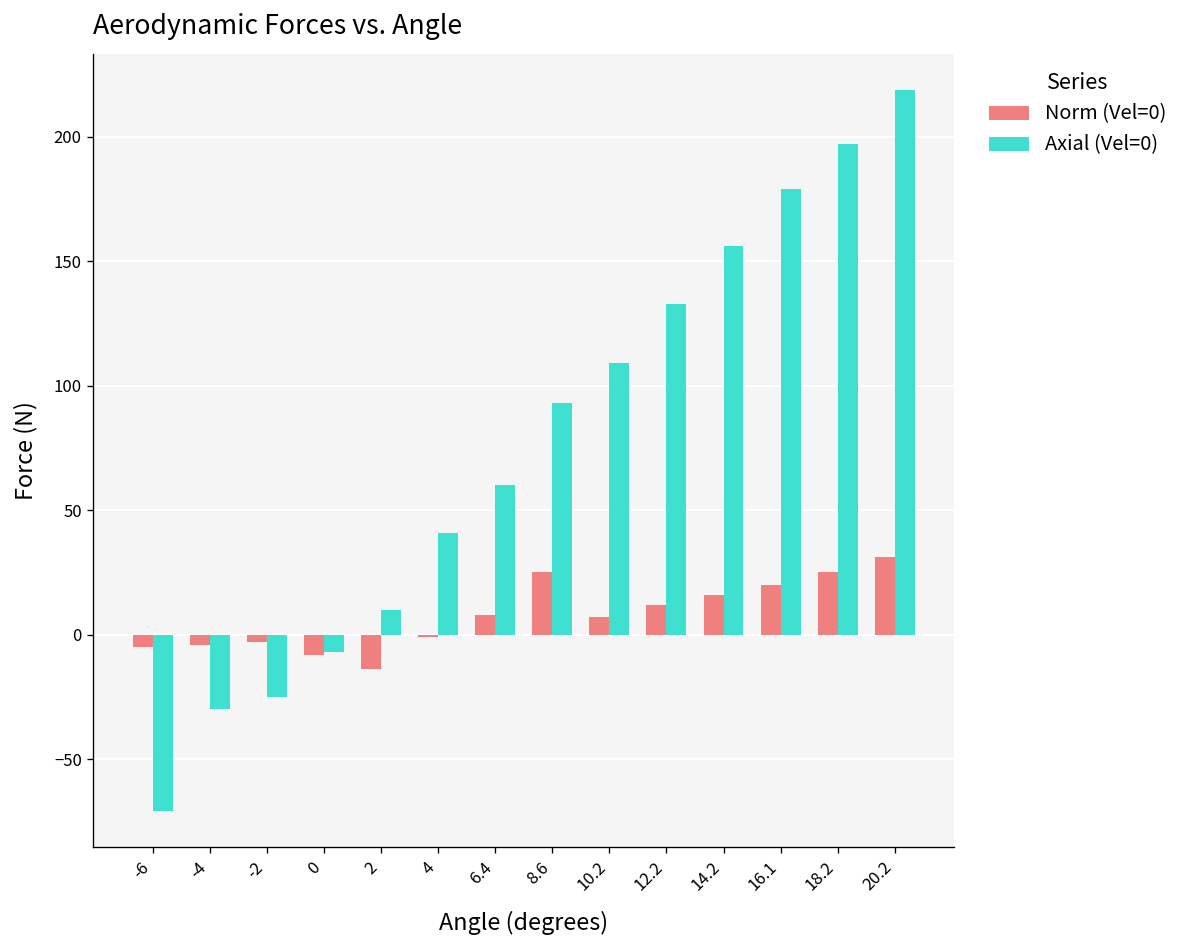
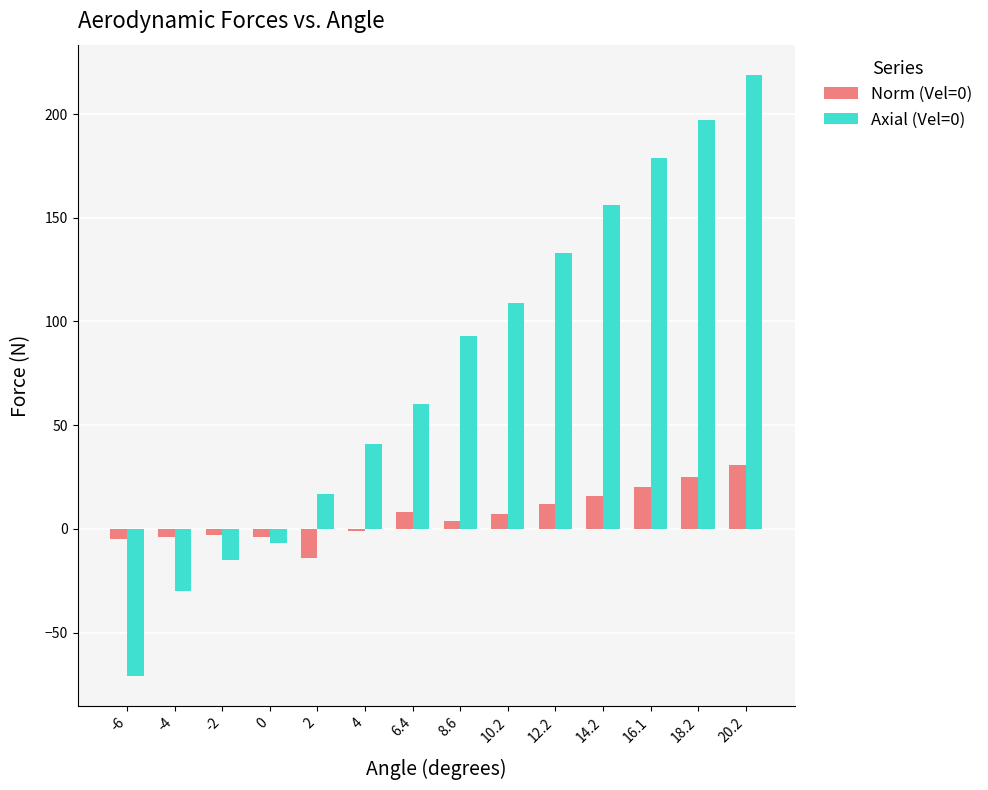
Axial (Vel=0), -2: -25 -> -15
Norm (Vel=0), 0: -8 -> -4
Axial (Vel=0), 2: 10 -> 17
Norm (Vel=0), 8.6: 25 -> 4
